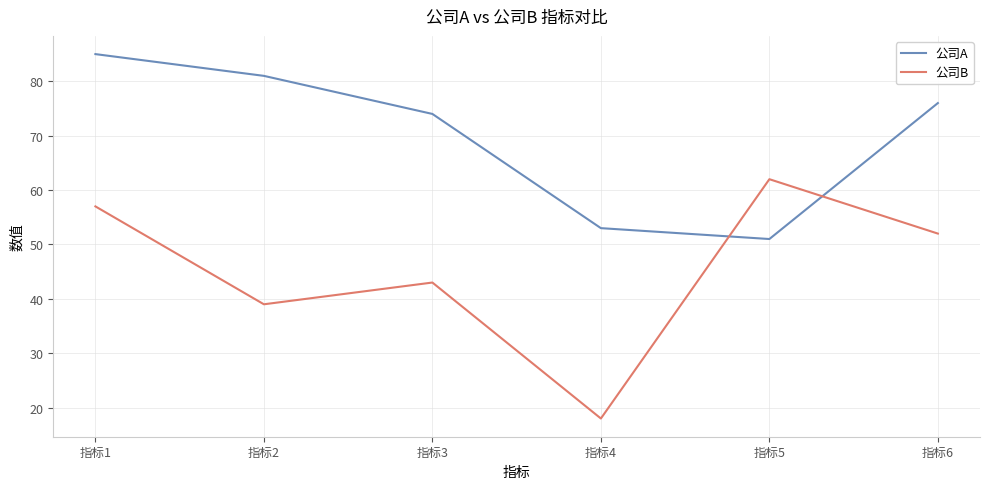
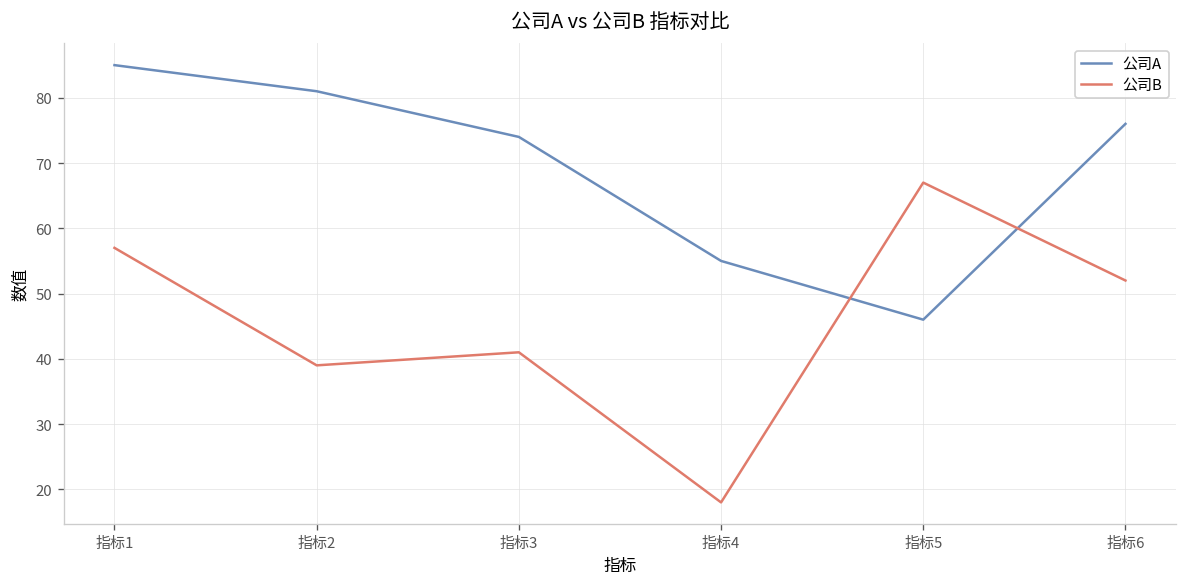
公司B, 指标3: 43 -> 41
公司A, 指标4: 53 -> 55
公司A, 指标5: 51 -> 46
公司B, 指标5: 62 -> 67
